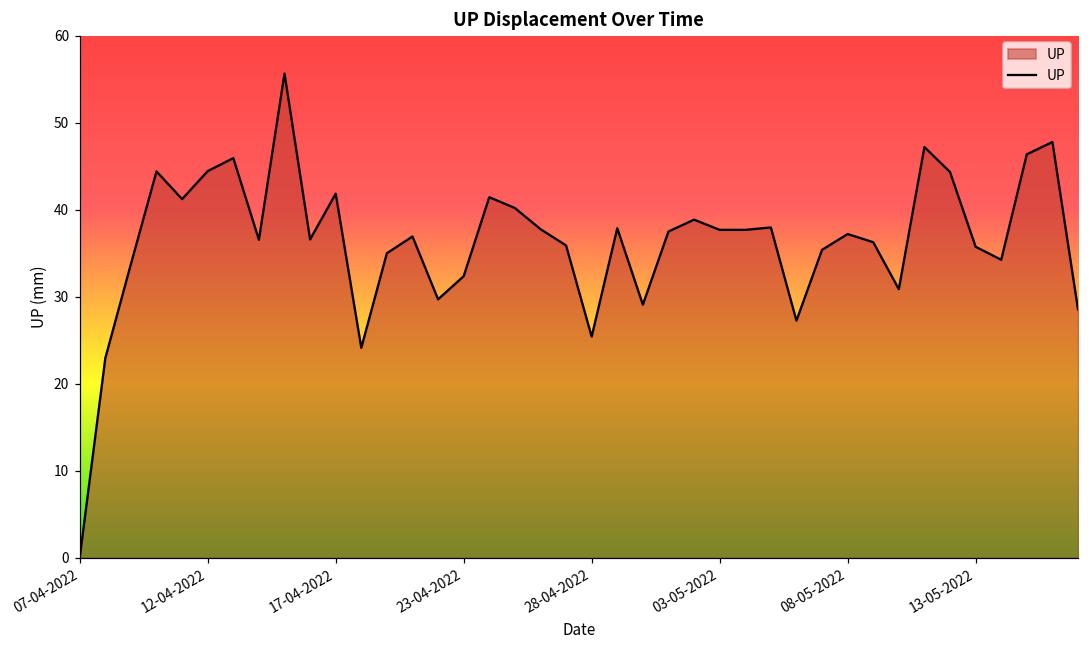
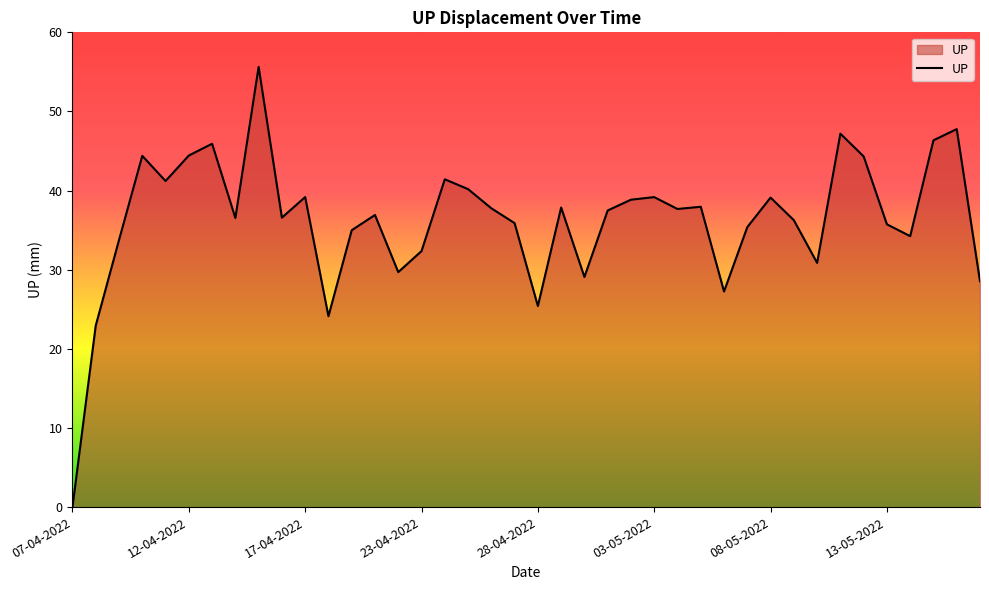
17-04-2022: 42 -> 39
03-05-2022: 38 -> 39
08-05-2022: 37 -> 39
